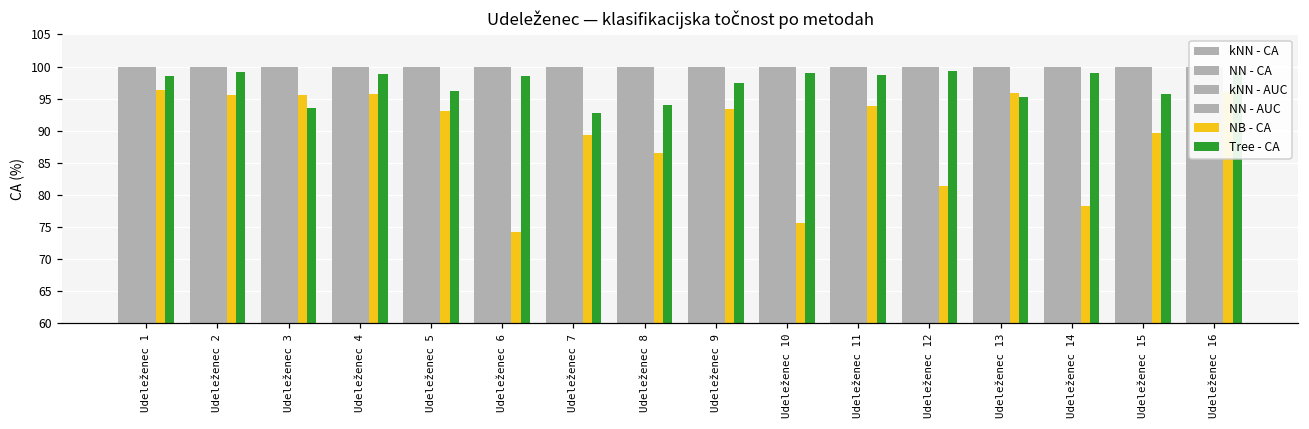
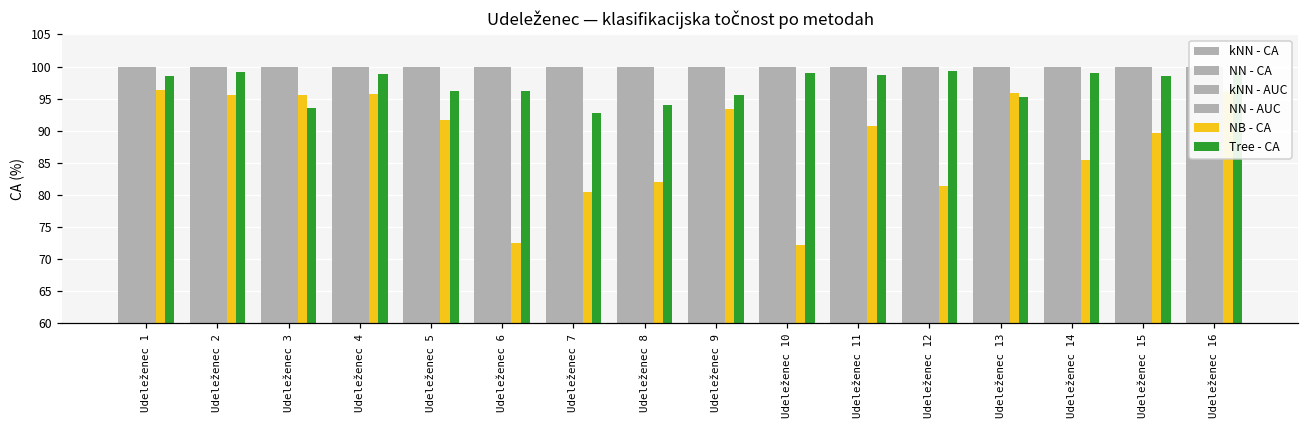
NB - CA, Udeleženec 5: 93 -> 92
NB - CA, Udeleženec 6: 74 -> 73
Tree - CA, Udeleženec 6: 99 -> 96
NB - CA, Udeleženec 7: 89 -> 81
NB - CA, Udeleženec 8: 87 -> 82
Tree - CA, Udeleženec 9: 98 -> 96
NB - CA, Udeleženec 10: 76 -> 72
NB - CA, Udeleženec 11: 94 -> 91
NB - CA, Udeleženec 14: 78 -> 86
Tree - CA, Udeleženec 15: 96 -> 99
